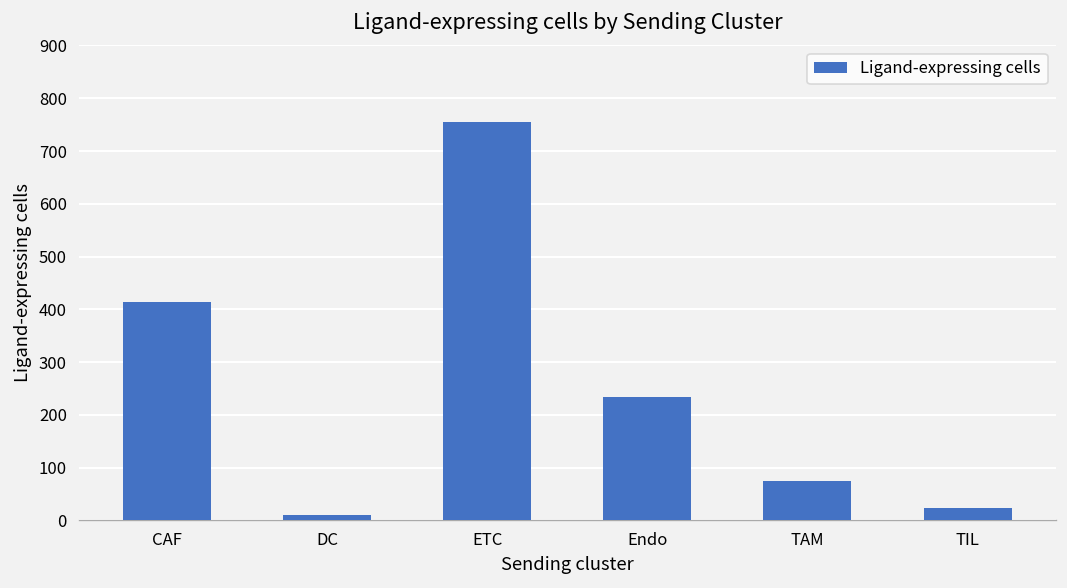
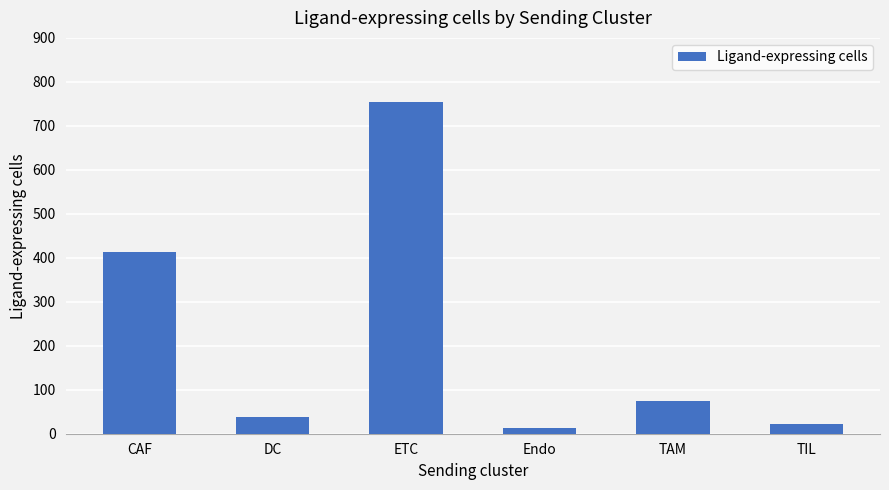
DC: 10 -> 40
Endo: 230 -> 10
